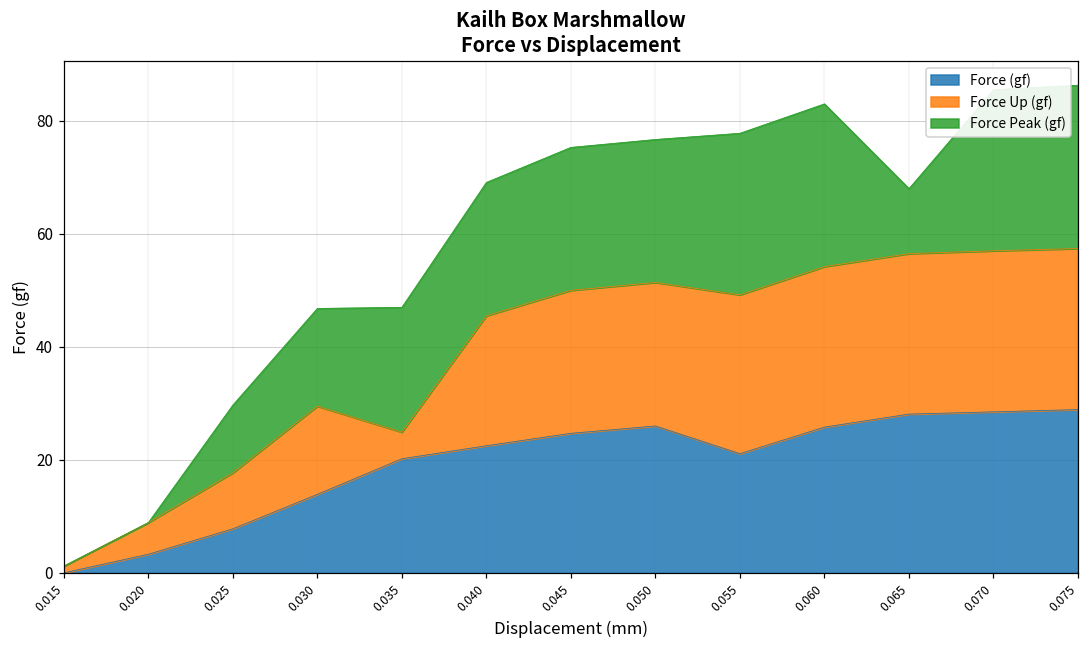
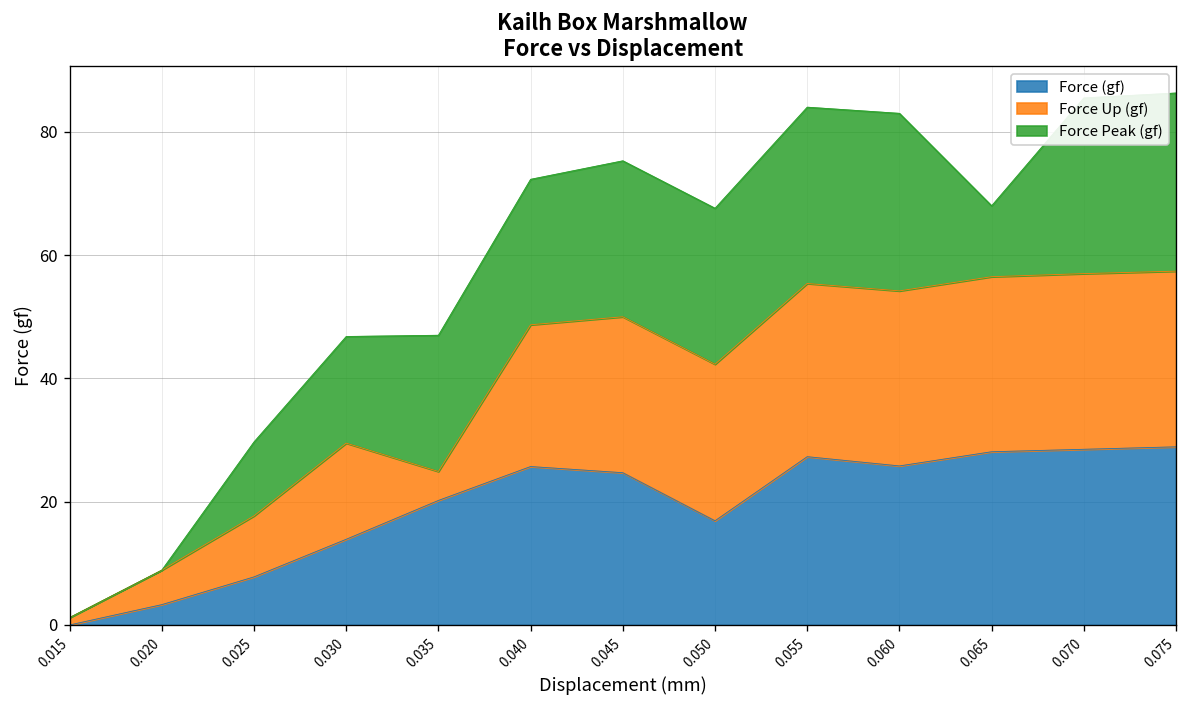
Force (gf), 0.040: 23 -> 26
Force (gf), 0.050: 26 -> 17
Force (gf), 0.055: 21 -> 27
